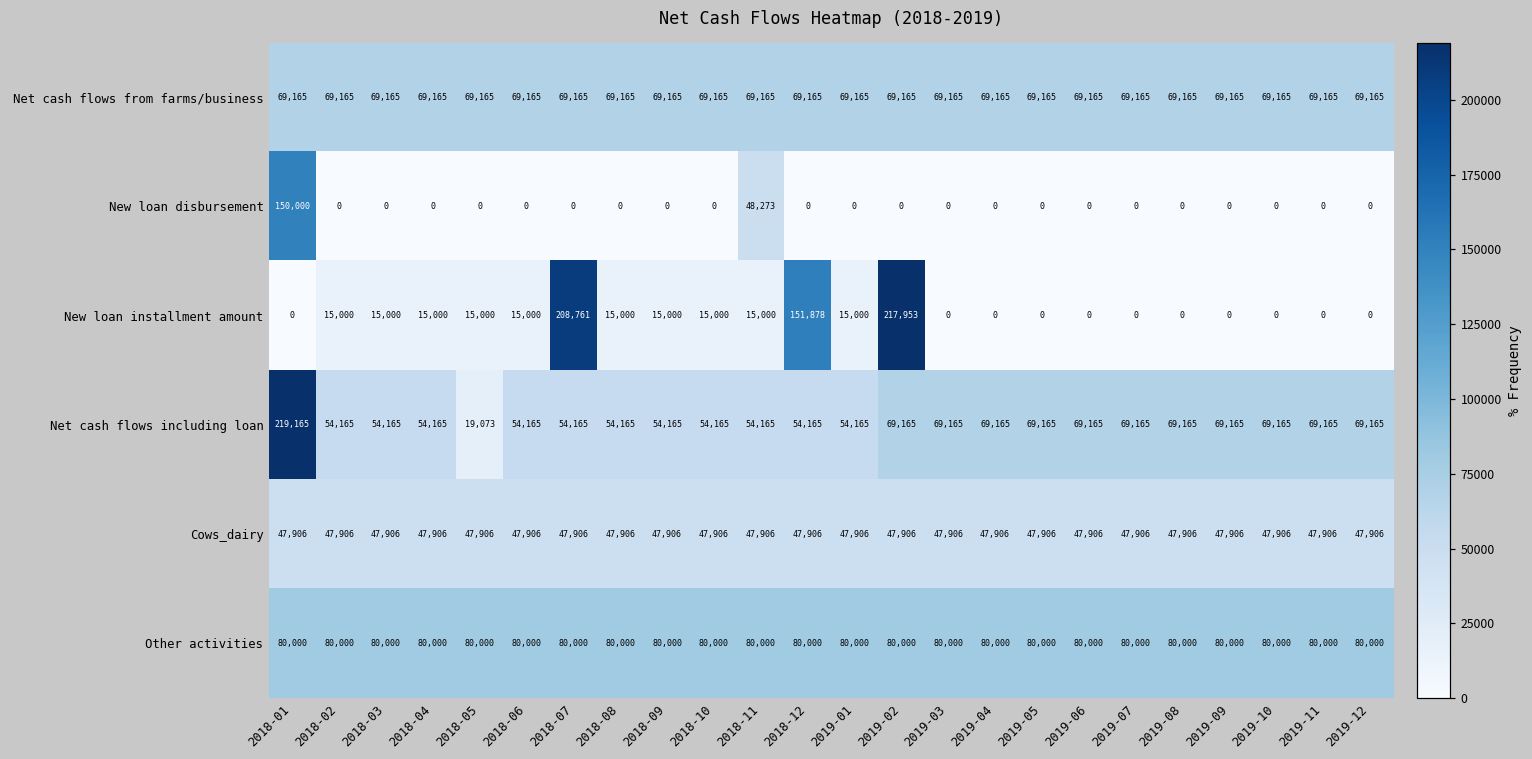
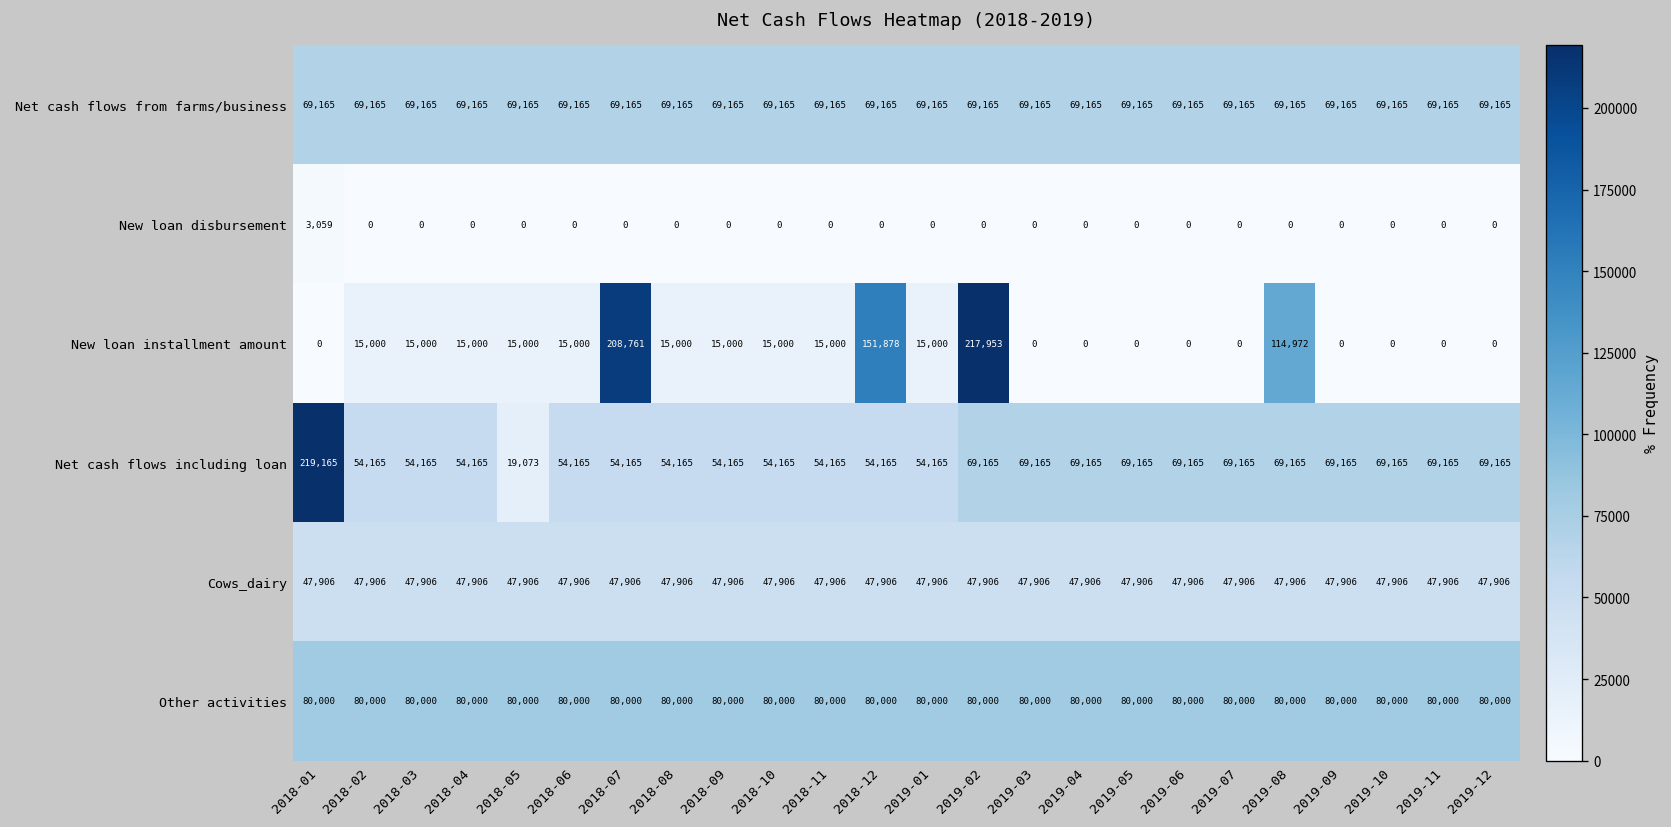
New loan disbursement, 2018-01: 150,000 -> 3,059
New loan disbursement, 2018-11: 48,273 -> 0
New loan installment amount, 2019-08: 0 -> 114,972
